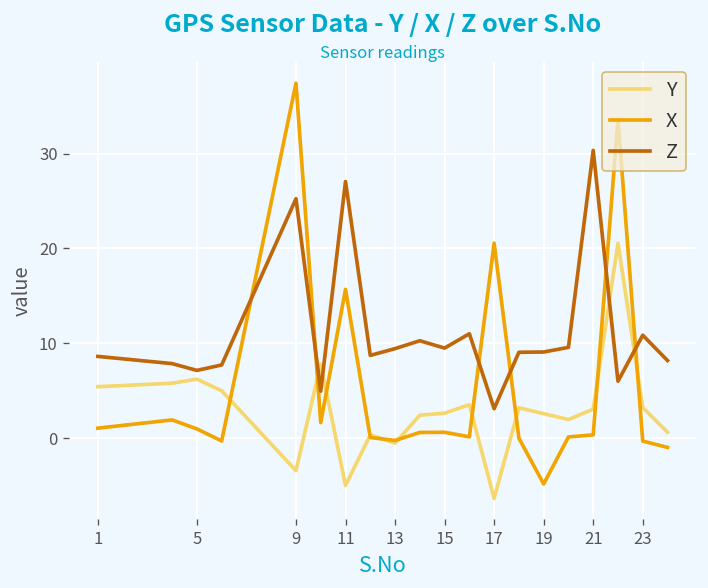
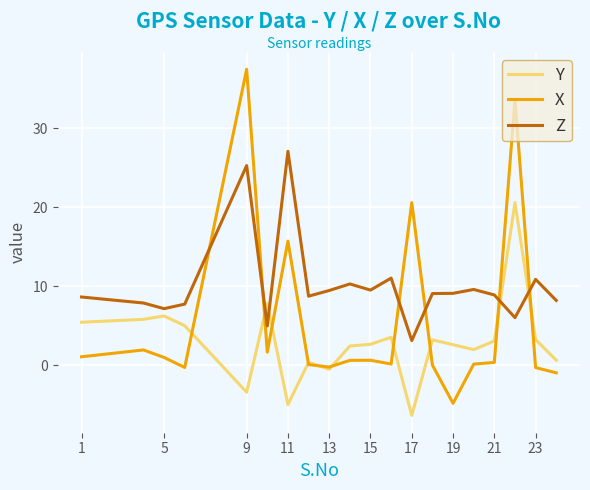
Z, 21: 30 -> 9
